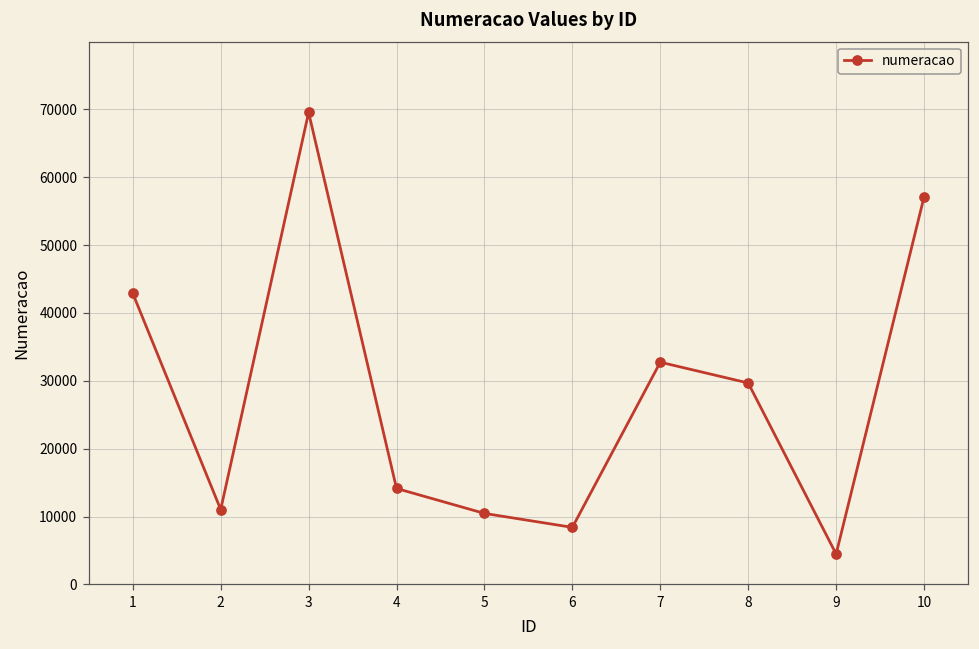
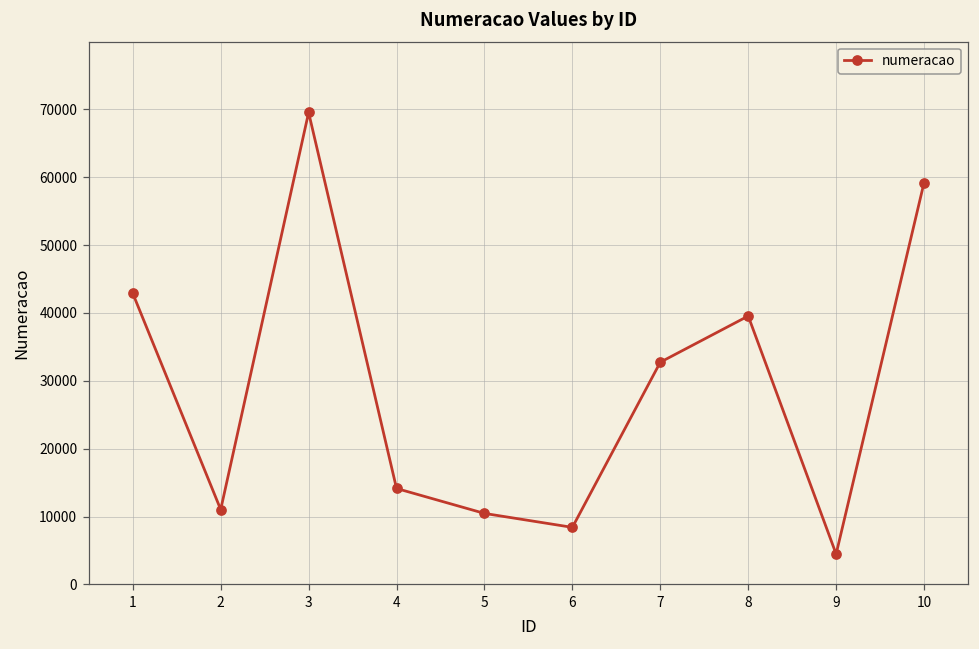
8: 30000 -> 40000
10: 57000 -> 59000
